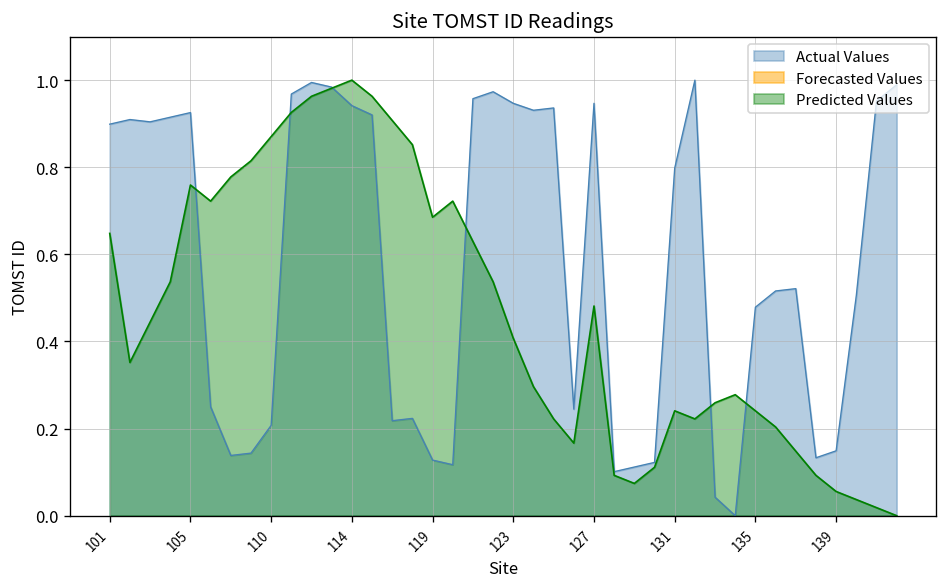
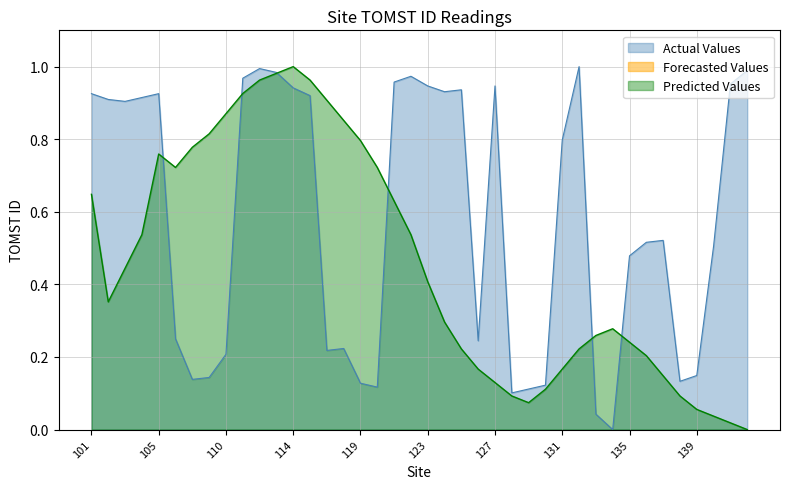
Actual Values, 101: 0.90 -> 0.93
Predicted Values, 119: 0.69 -> 0.80
Predicted Values, 127: 0.48 -> 0.13
Predicted Values, 131: 0.24 -> 0.17
